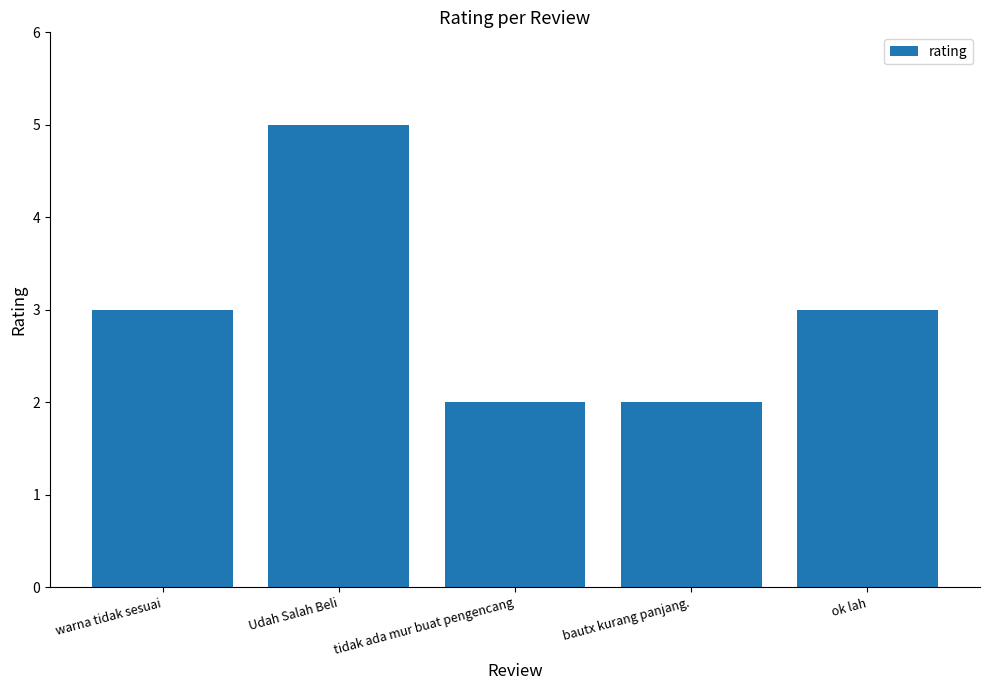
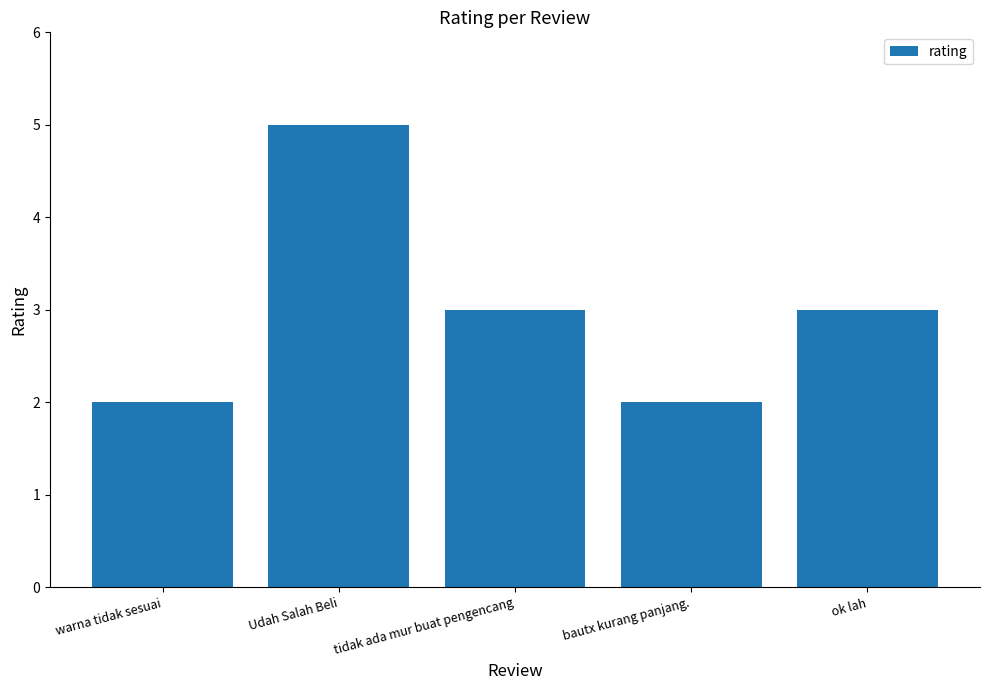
warna tidak sesuai: 3 -> 2
tidak ada mur buat pengencang: 2 -> 3
